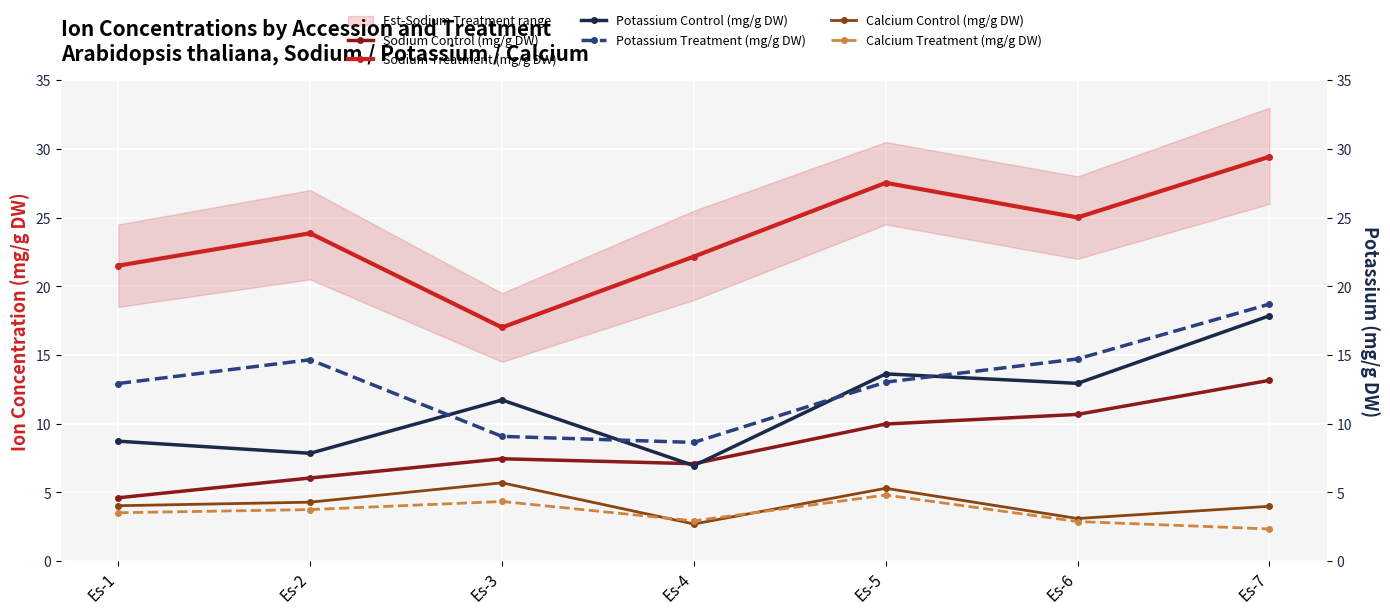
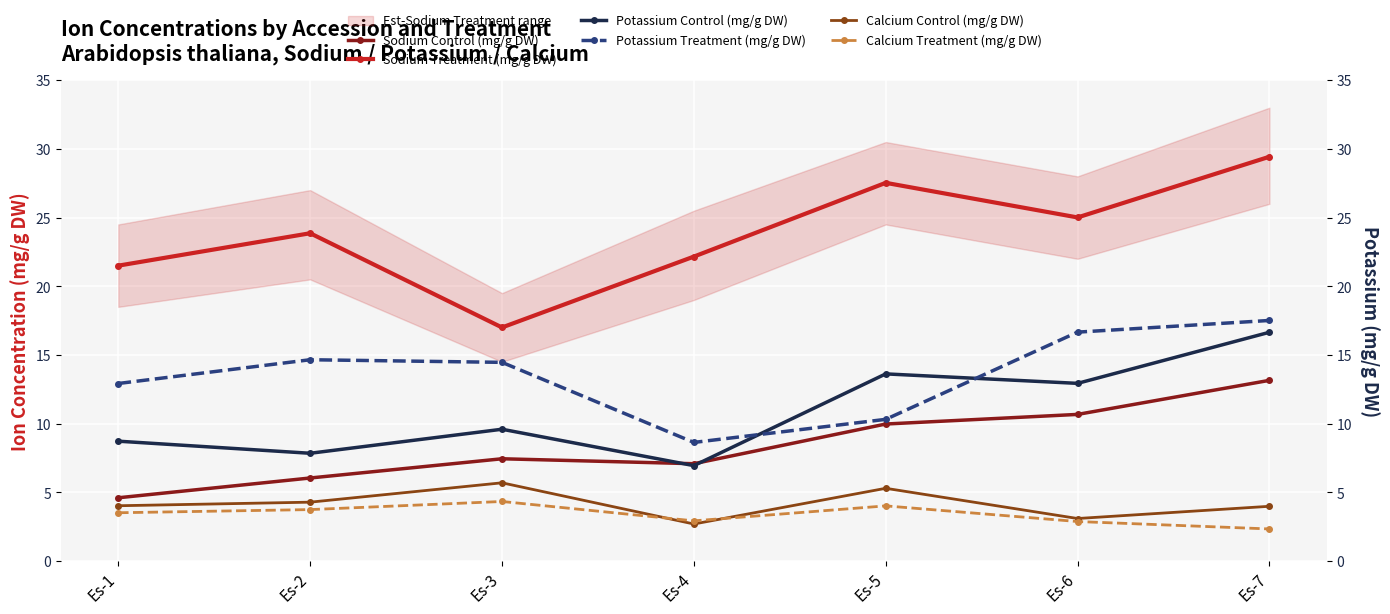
Potassium Control (mg/g DW), Es-3: 11.7 -> 9.6
Potassium Treatment (mg/g DW), Es-3: 9.1 -> 14.5
Potassium Treatment (mg/g DW), Es-5: 13.0 -> 10.3
Calcium Treatment (mg/g DW), Es-5: 4.8 -> 4.0
Potassium Treatment (mg/g DW), Es-6: 14.7 -> 16.7
Potassium Control (mg/g DW), Es-7: 17.9 -> 16.7
Potassium Treatment (mg/g DW), Es-7: 18.7 -> 17.5
